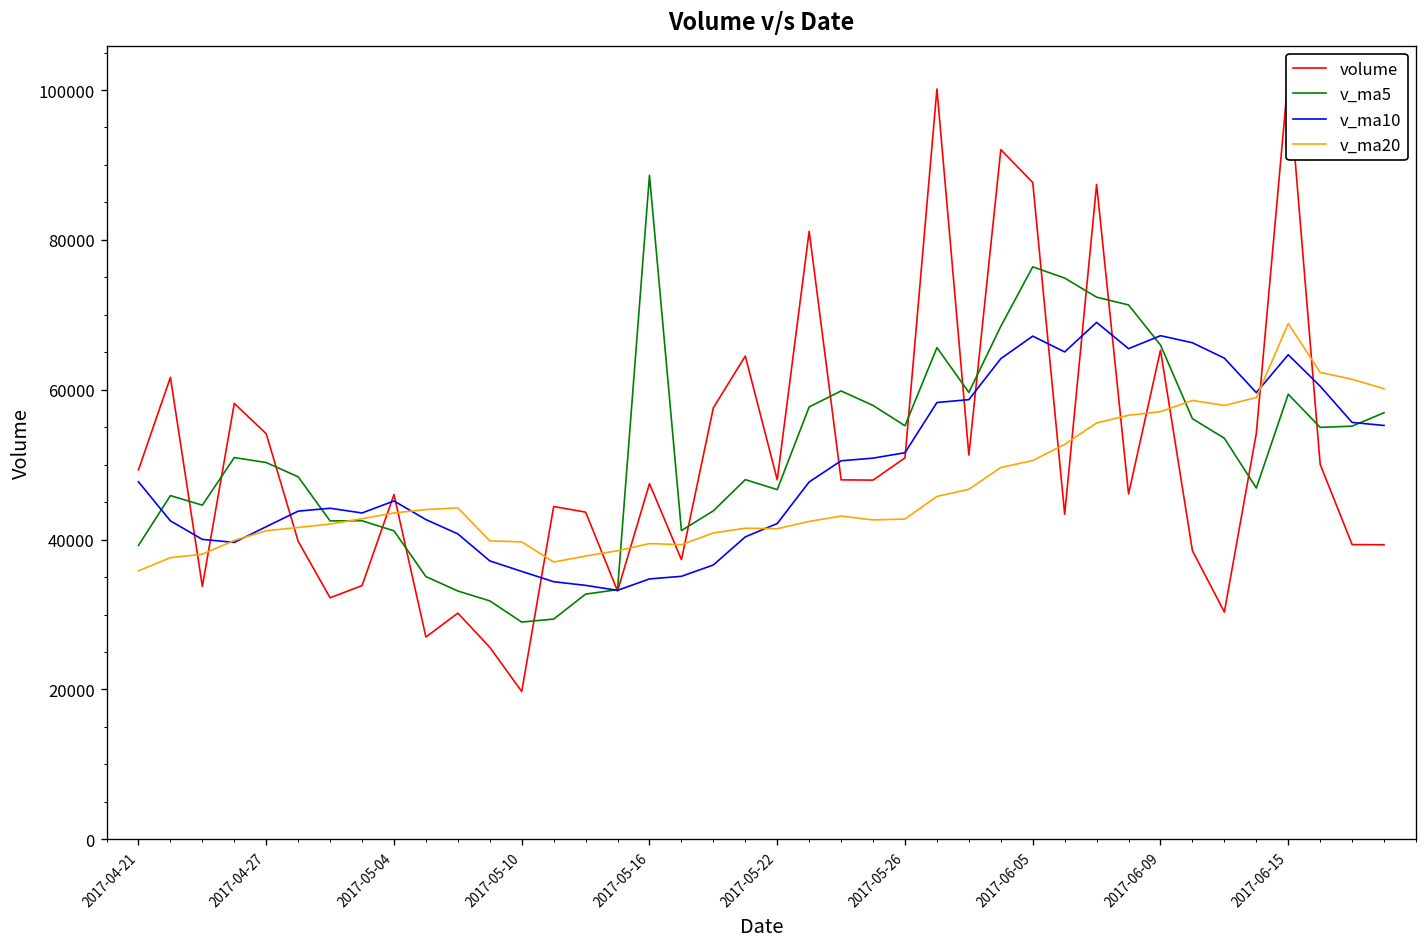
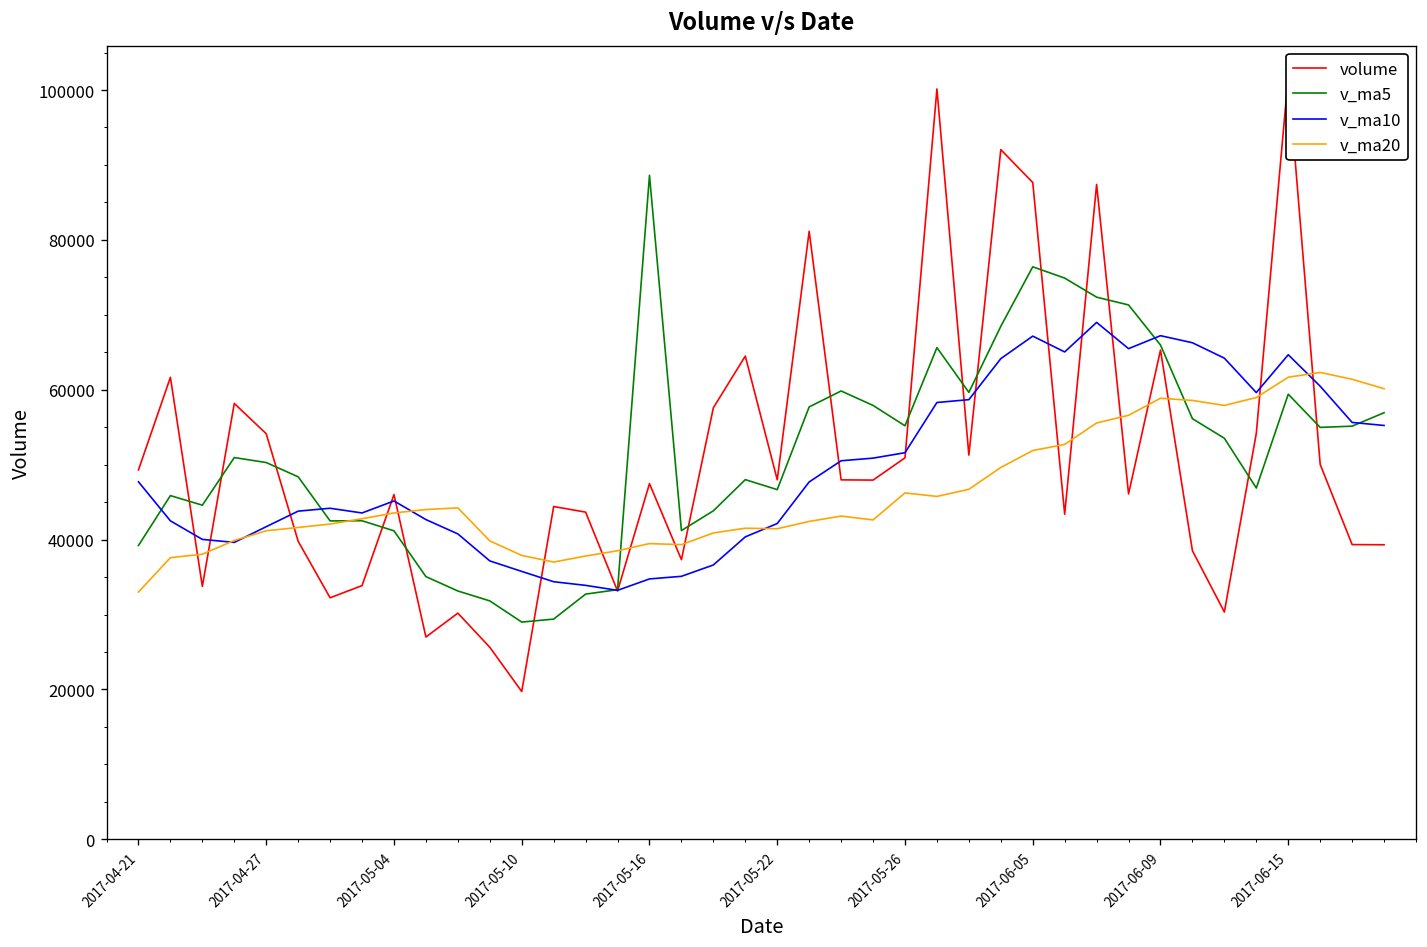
v_ma20, 2017-04-21: 36000 -> 33000
v_ma20, 2017-05-10: 40000 -> 38000
v_ma20, 2017-05-26: 43000 -> 46000
v_ma20, 2017-06-05: 51000 -> 52000
v_ma20, 2017-06-09: 57000 -> 59000
v_ma20, 2017-06-15: 69000 -> 62000
